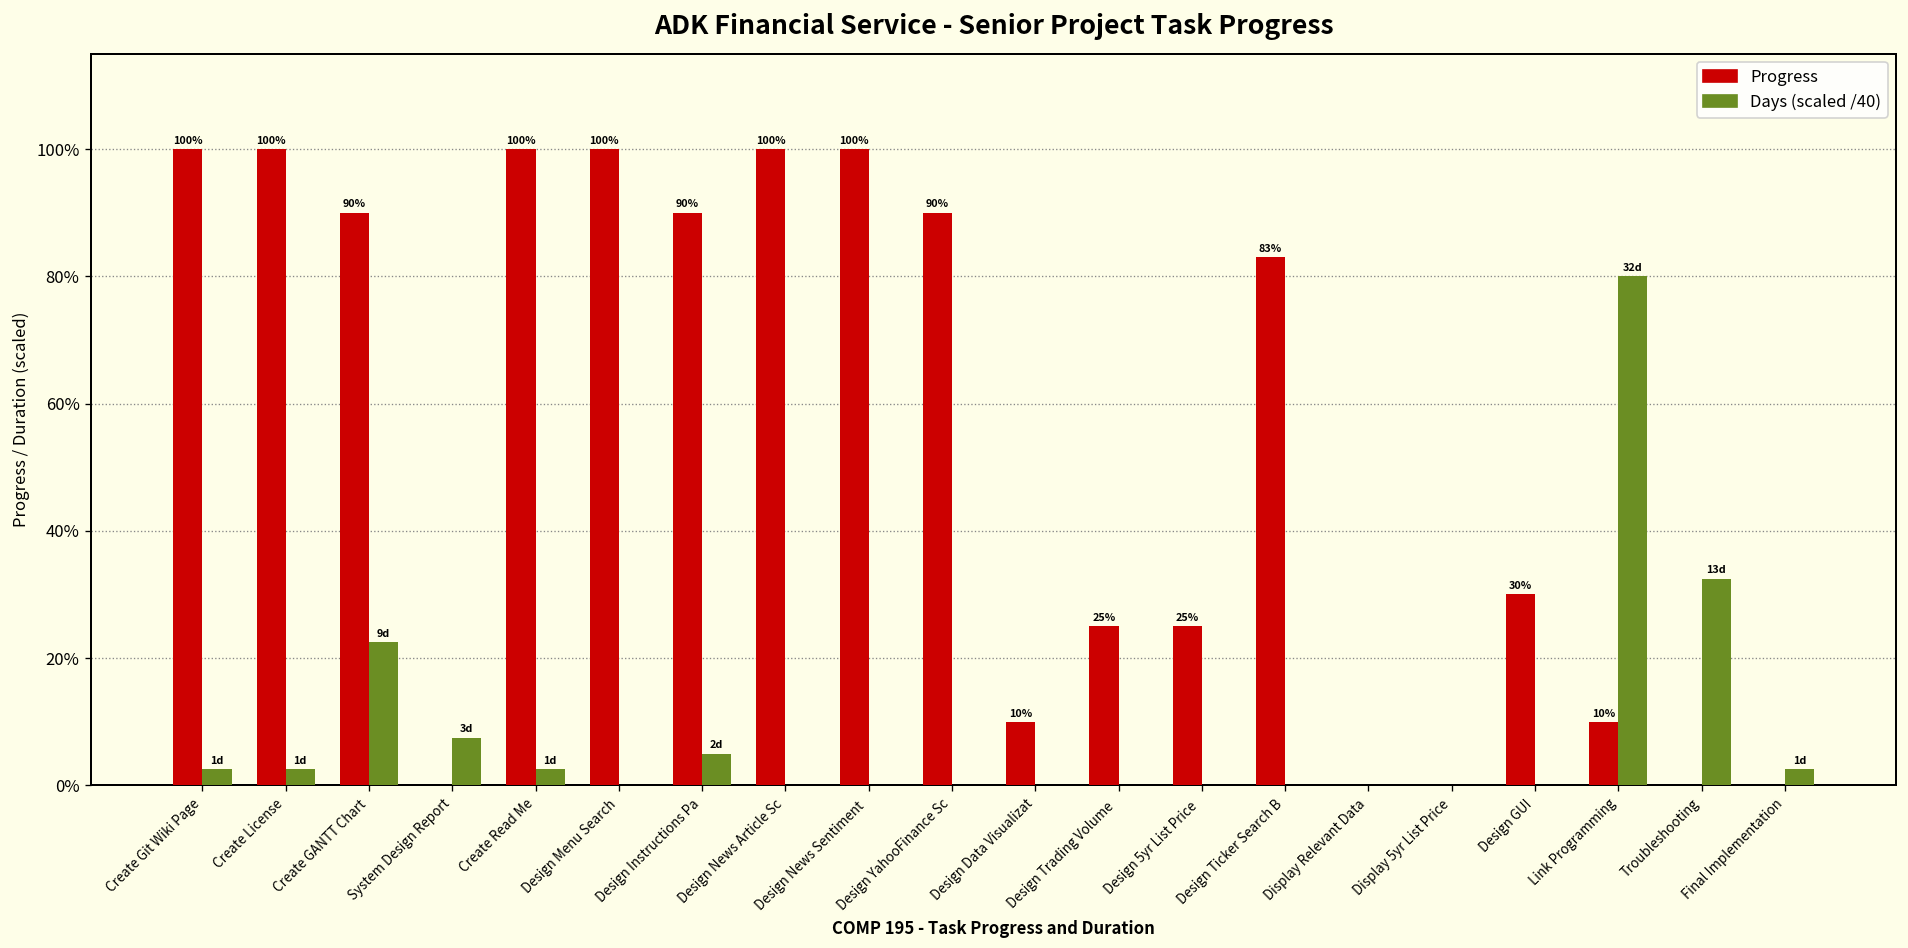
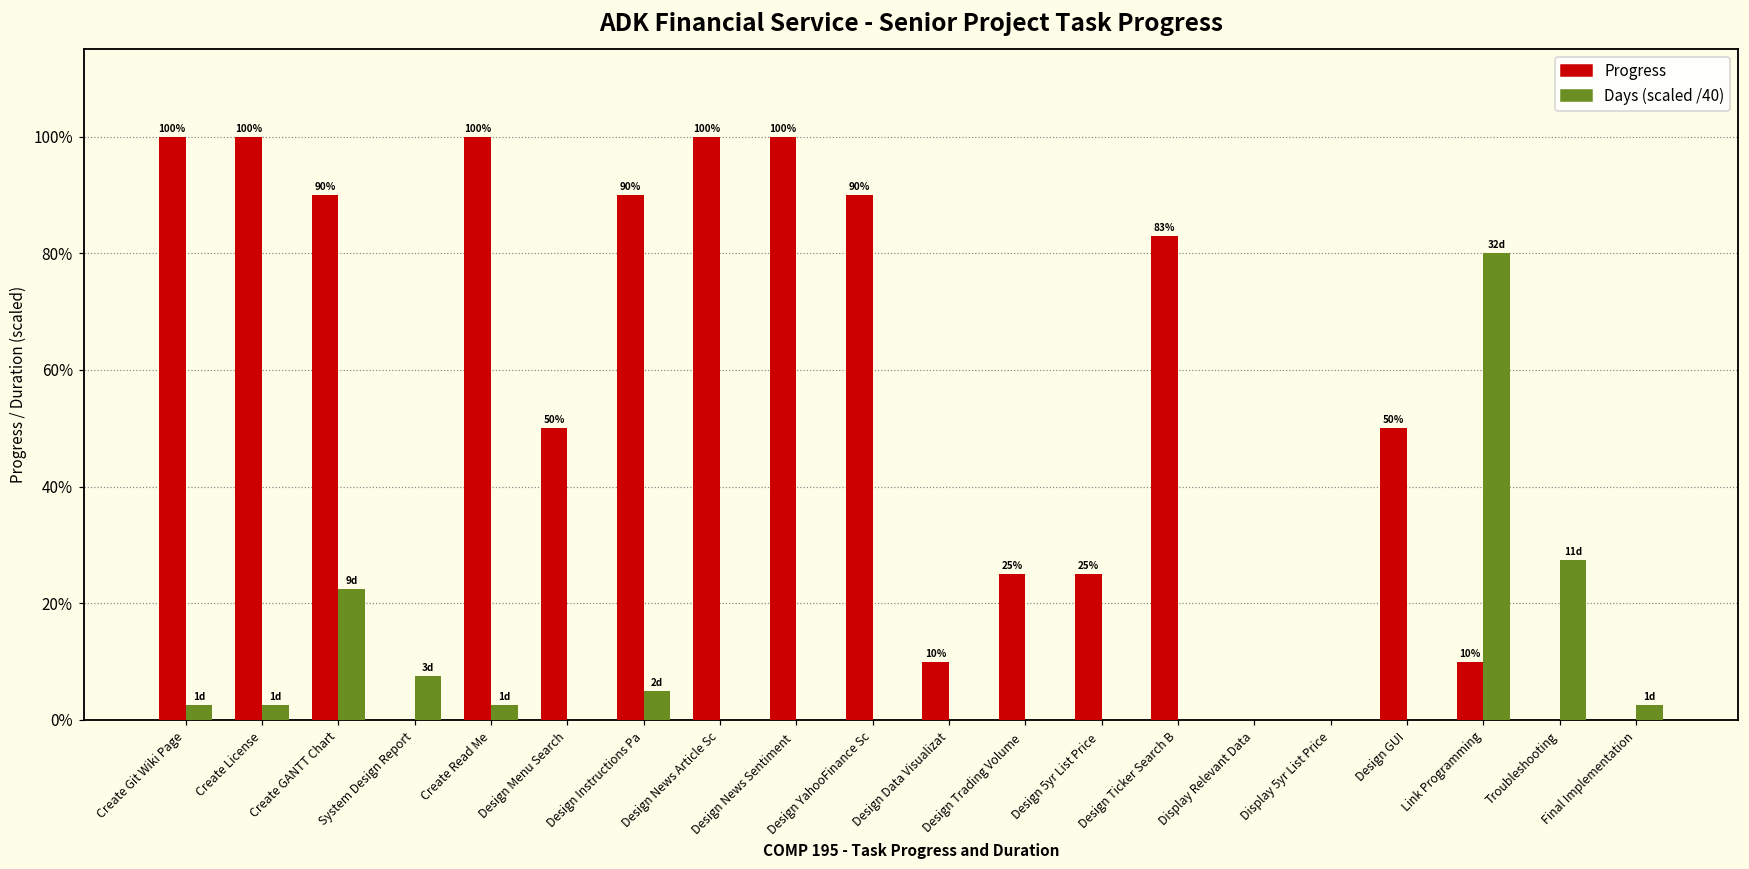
Progress, Design Menu Search: 100% -> 50%
Progress, Design GUI: 30% -> 50%
Days (scaled /40), Troubleshooting: 13d -> 11d
